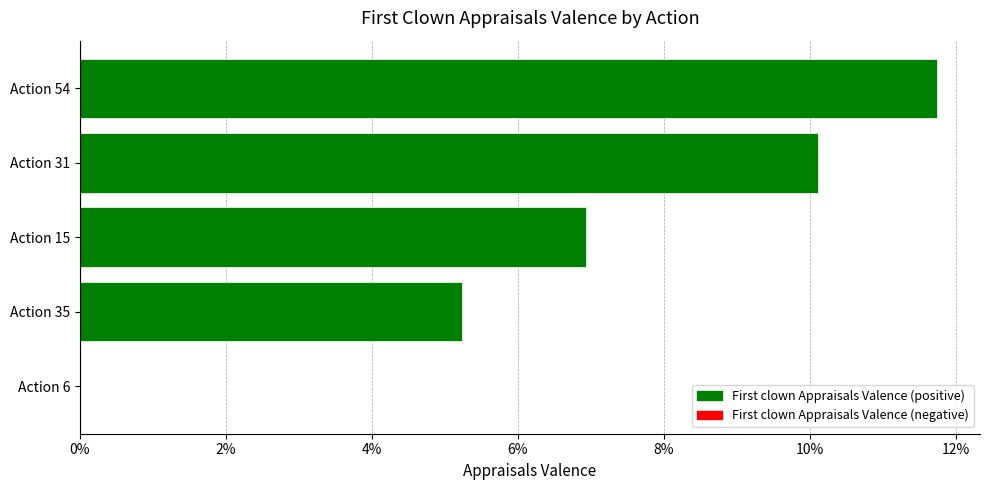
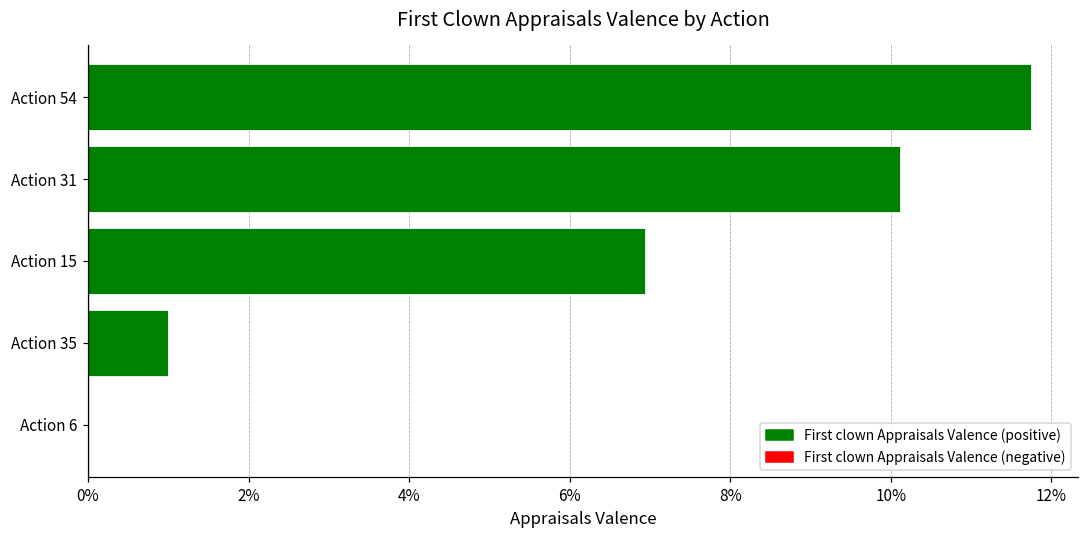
Action 35: 5.2% -> 1.0%
